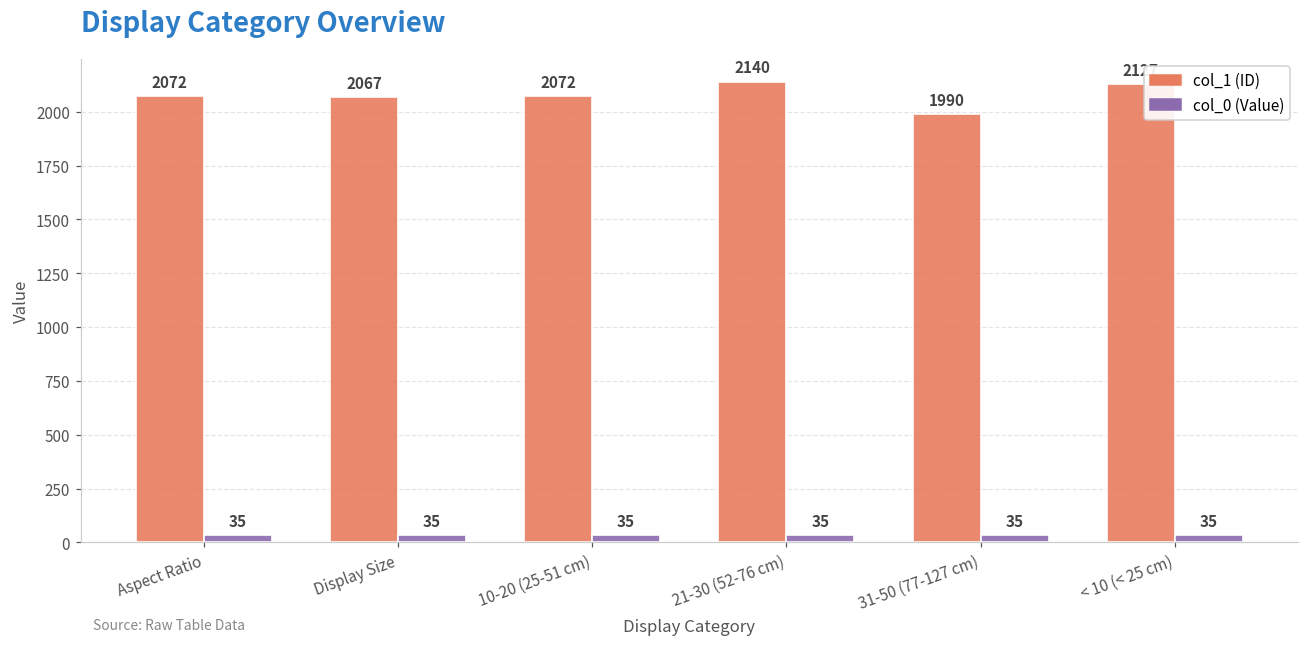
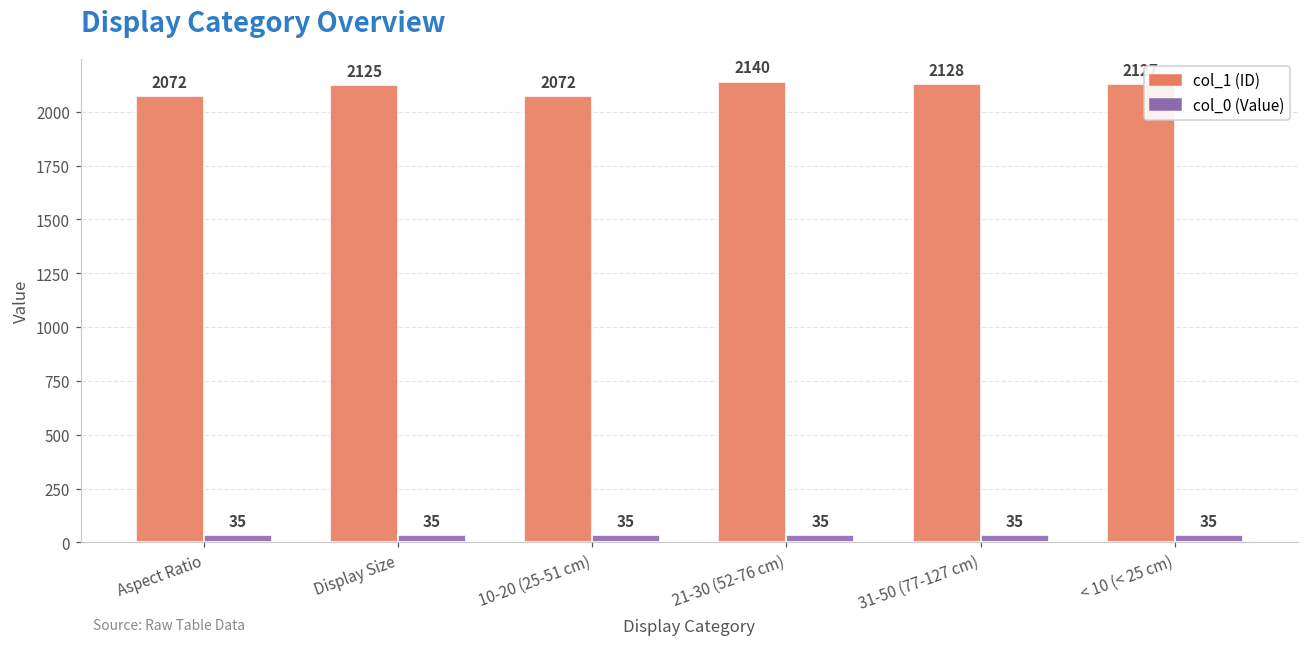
col_1 (ID), Display Size: 2067 -> 2125
col_1 (ID), 31-50 (77-127 cm): 1990 -> 2128
